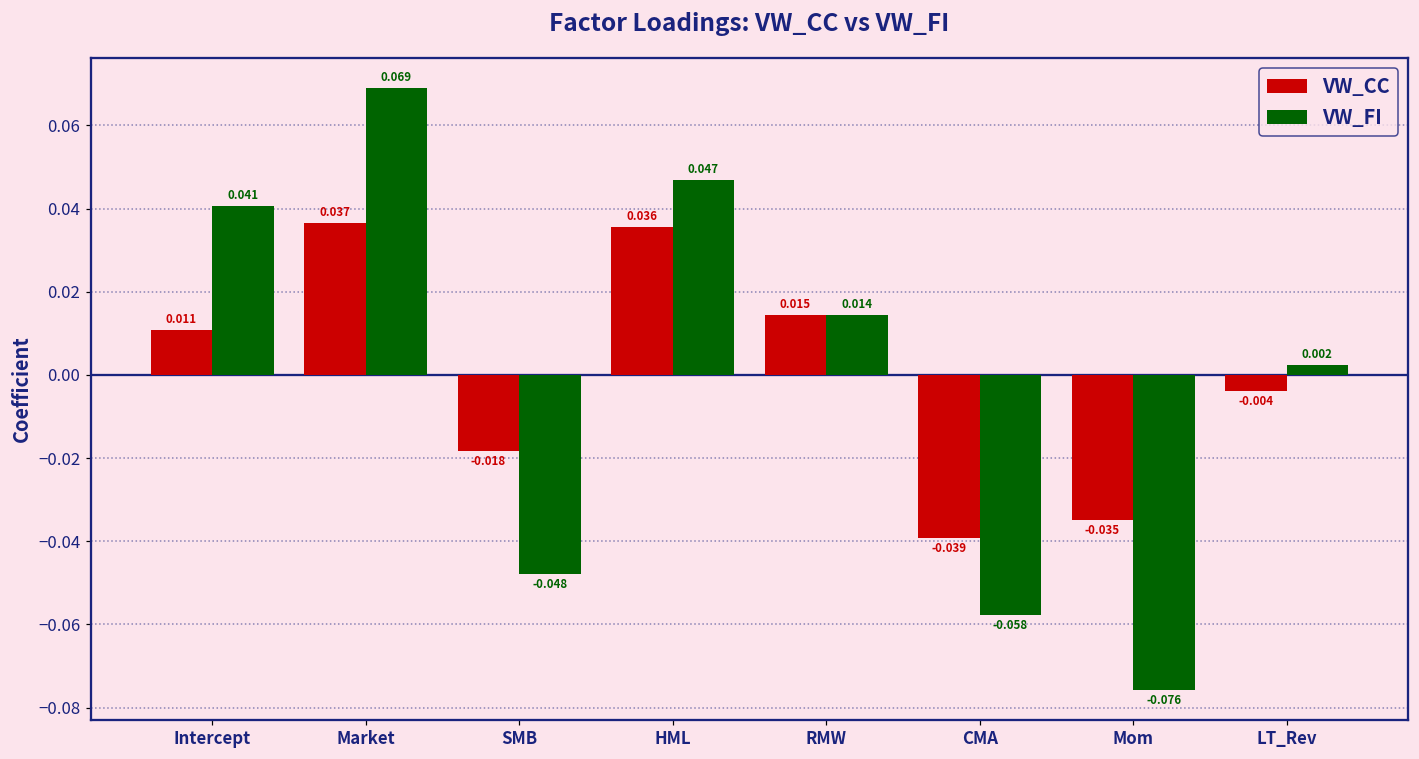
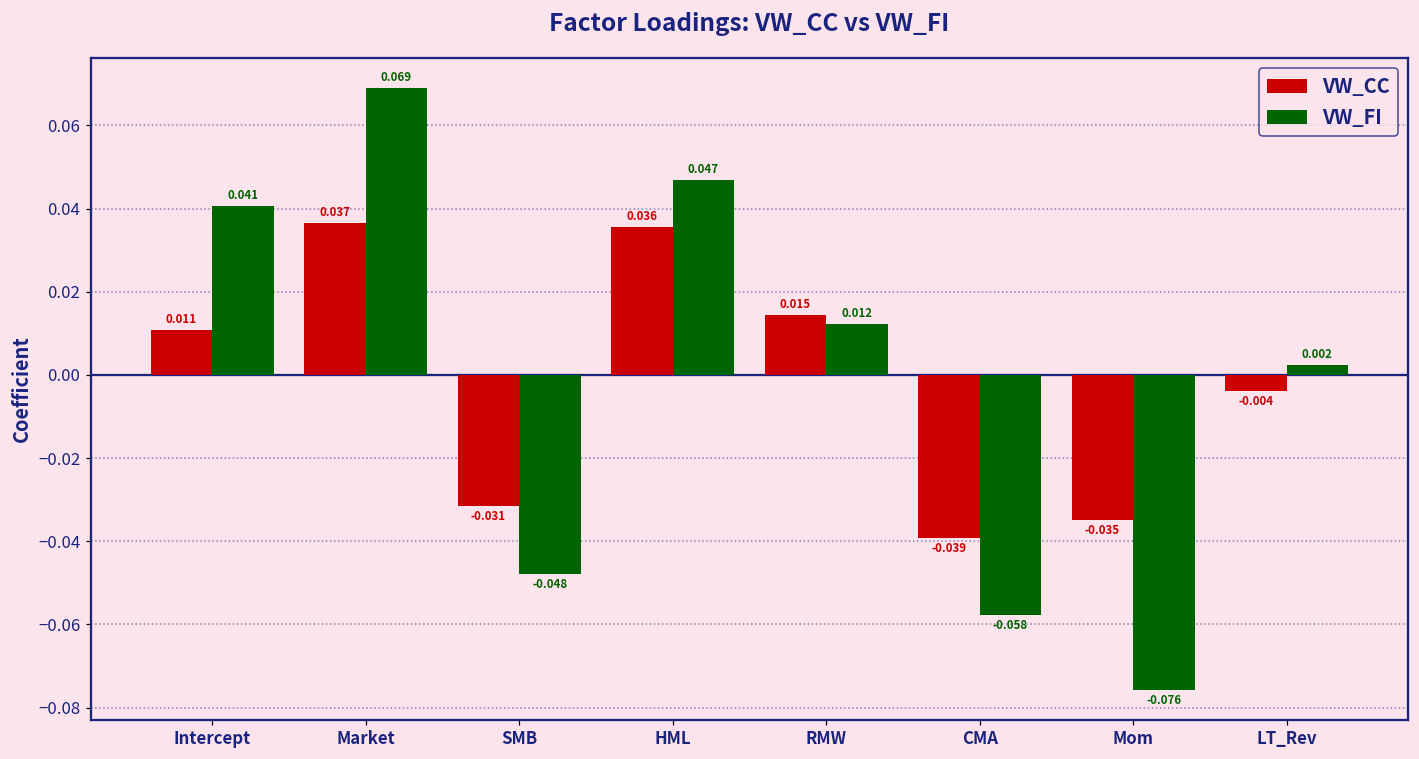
VW_CC, SMB: -0.018 -> -0.031
VW_FI, RMW: 0.014 -> 0.012
